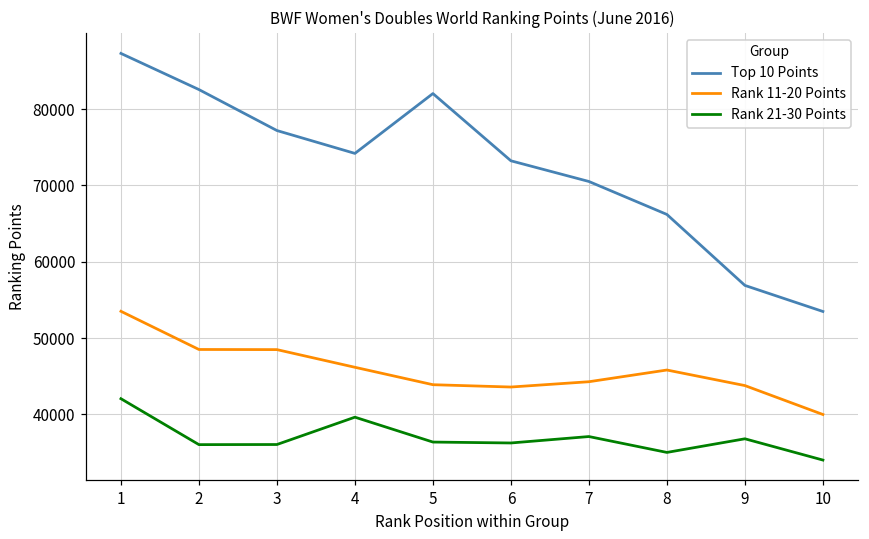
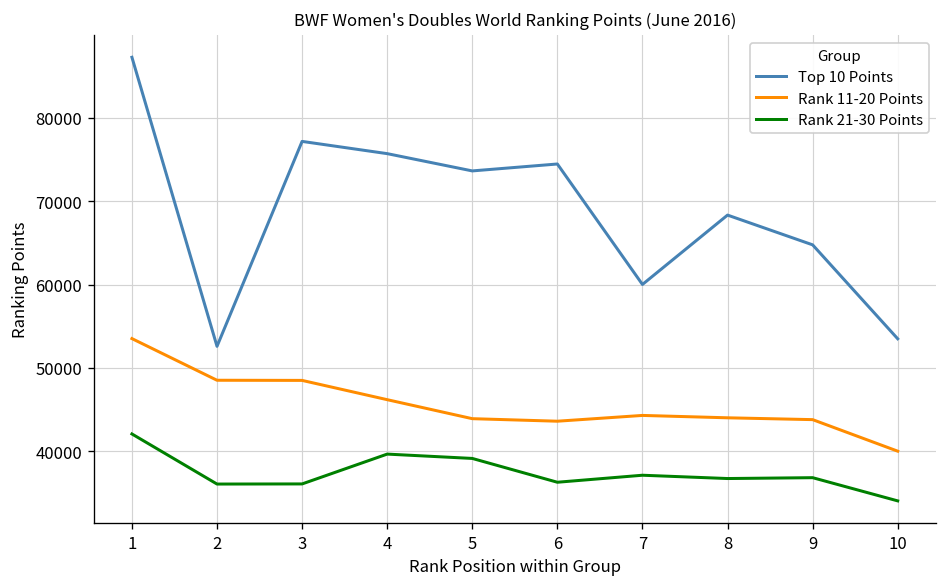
Top 10 Points, 2: 83000 -> 53000
Top 10 Points, 4: 74000 -> 76000
Top 10 Points, 5: 82000 -> 74000
Rank 21-30 Points, 5: 36000 -> 39000
Top 10 Points, 6: 73000 -> 74000
Top 10 Points, 7: 71000 -> 60000
Top 10 Points, 8: 66000 -> 68000
Rank 11-20 Points, 8: 46000 -> 44000
Rank 21-30 Points, 8: 35000 -> 37000
Top 10 Points, 9: 57000 -> 65000
